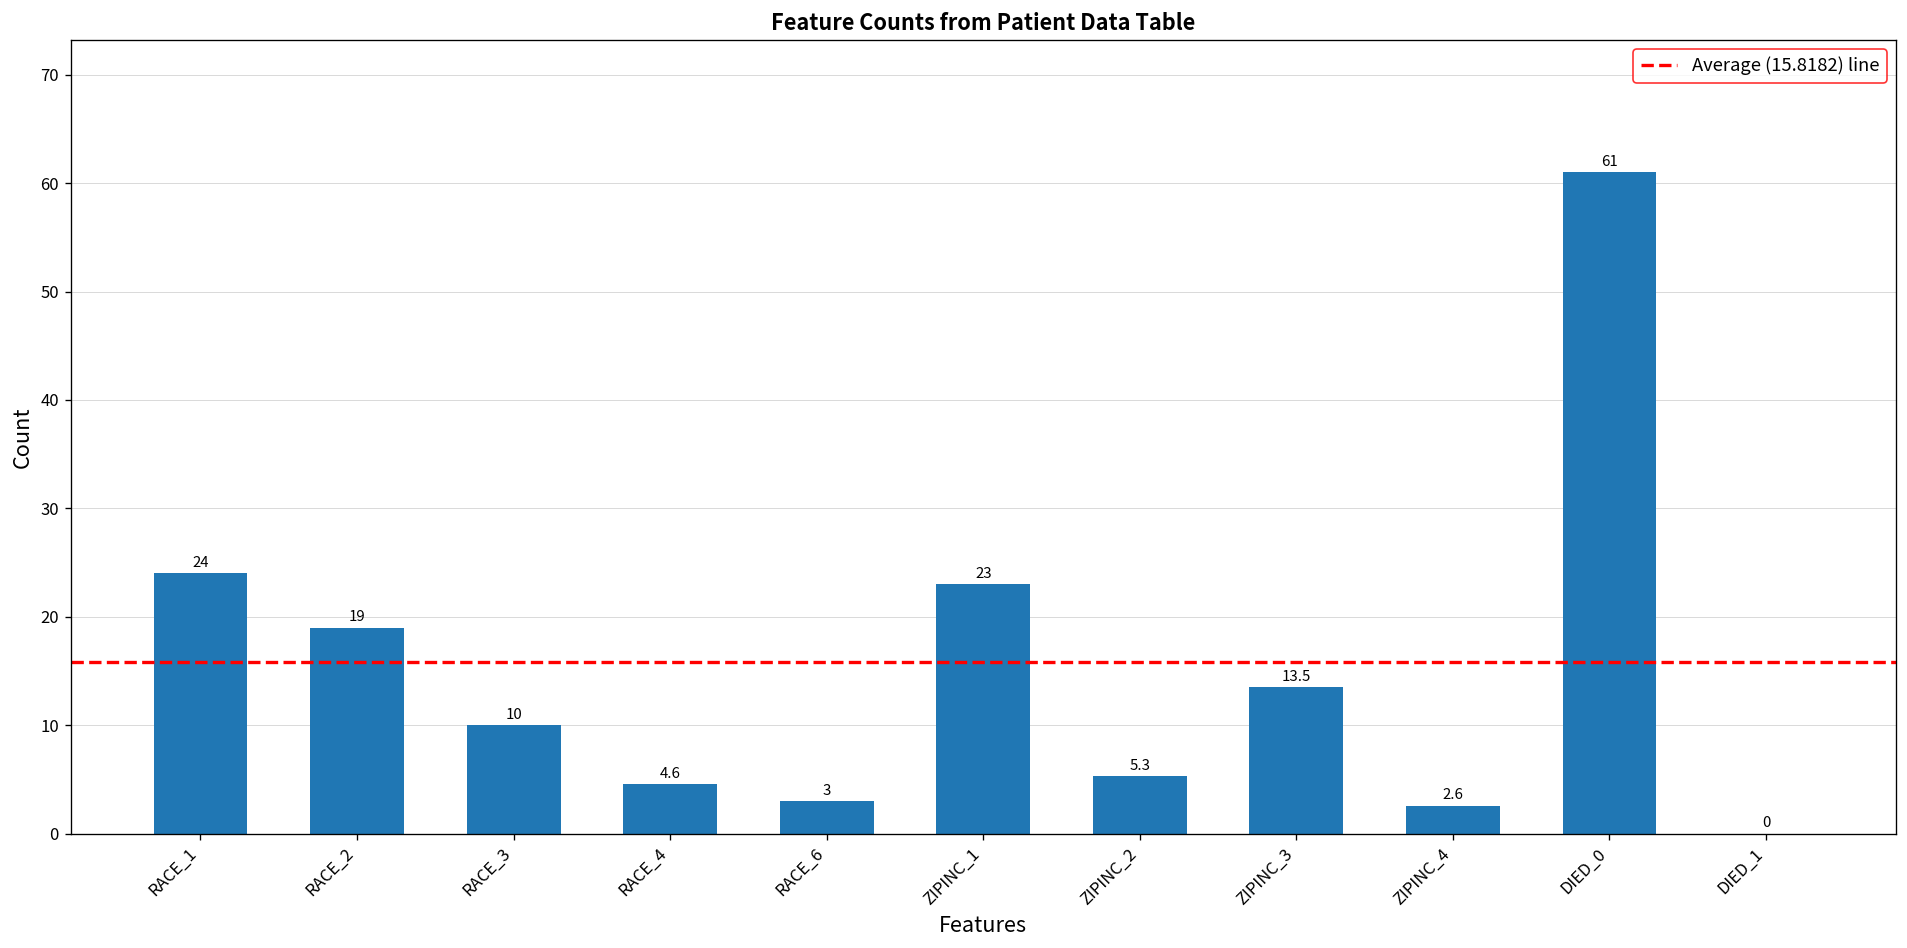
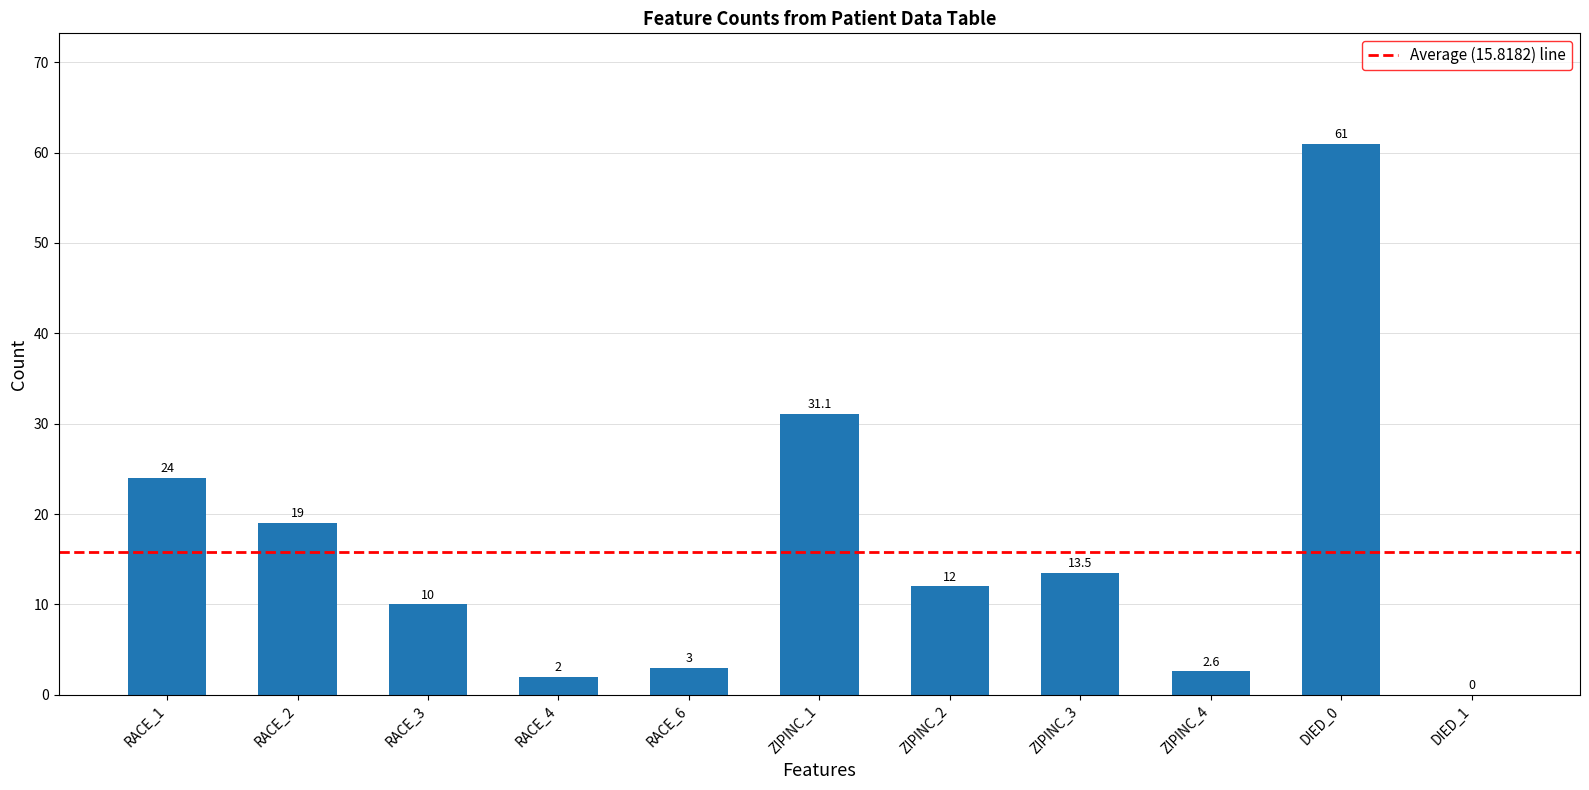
RACE_4: 4.6 -> 2
ZIPINC_1: 23 -> 31.1
ZIPINC_2: 5.3 -> 12
